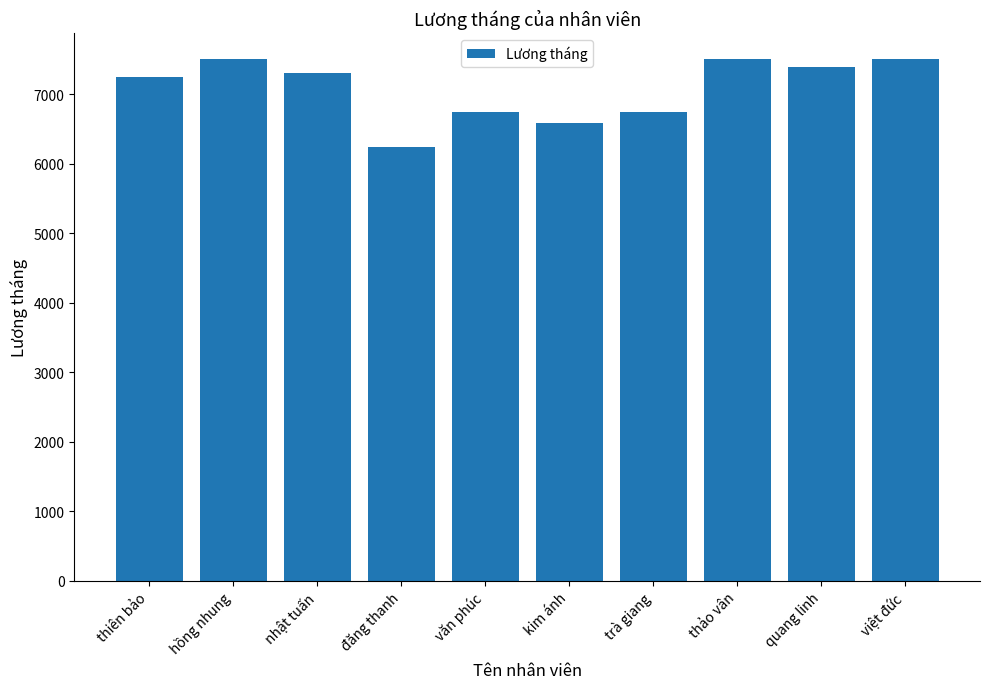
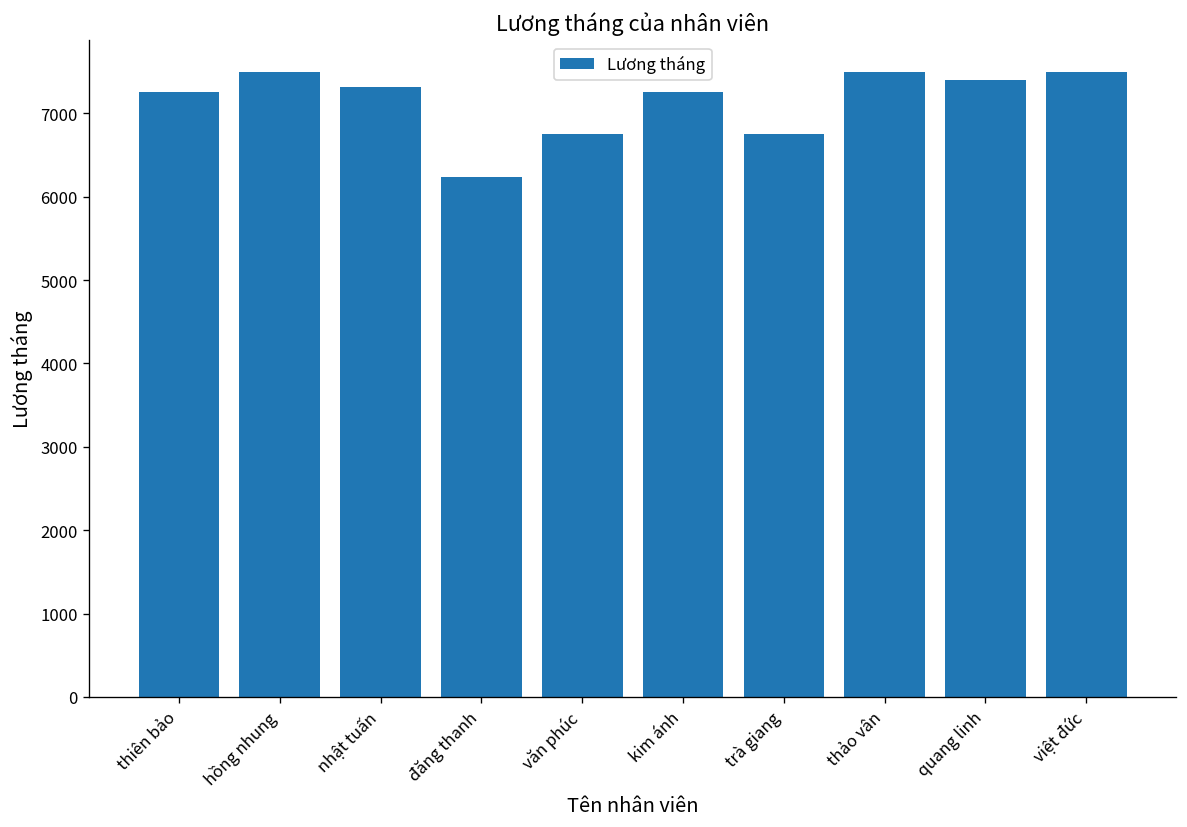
kim ánh: 6600 -> 7300
